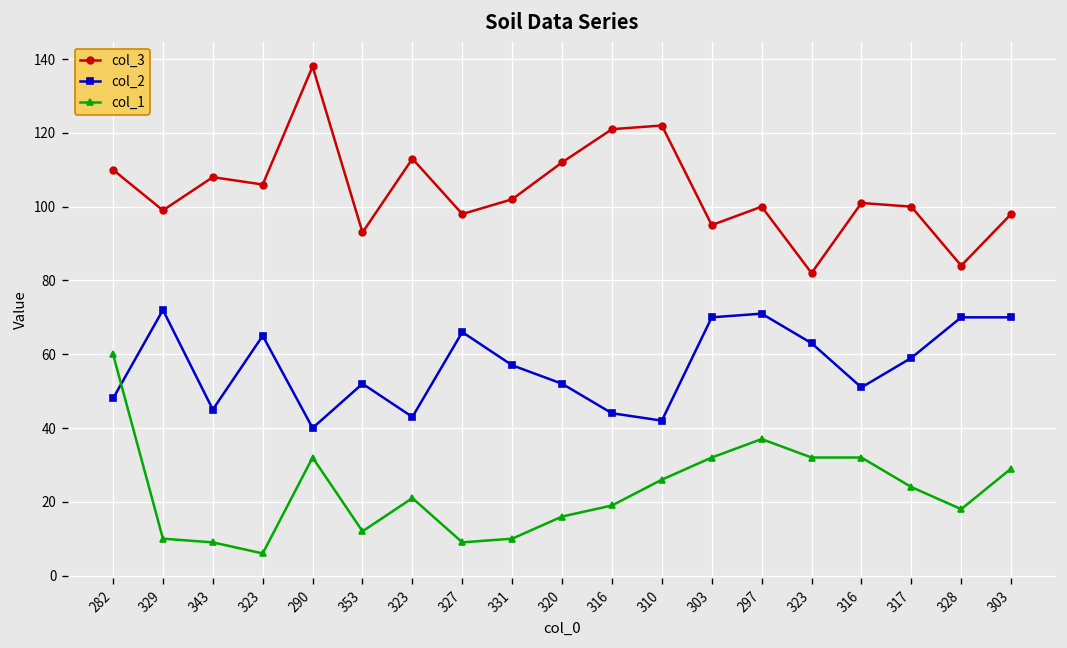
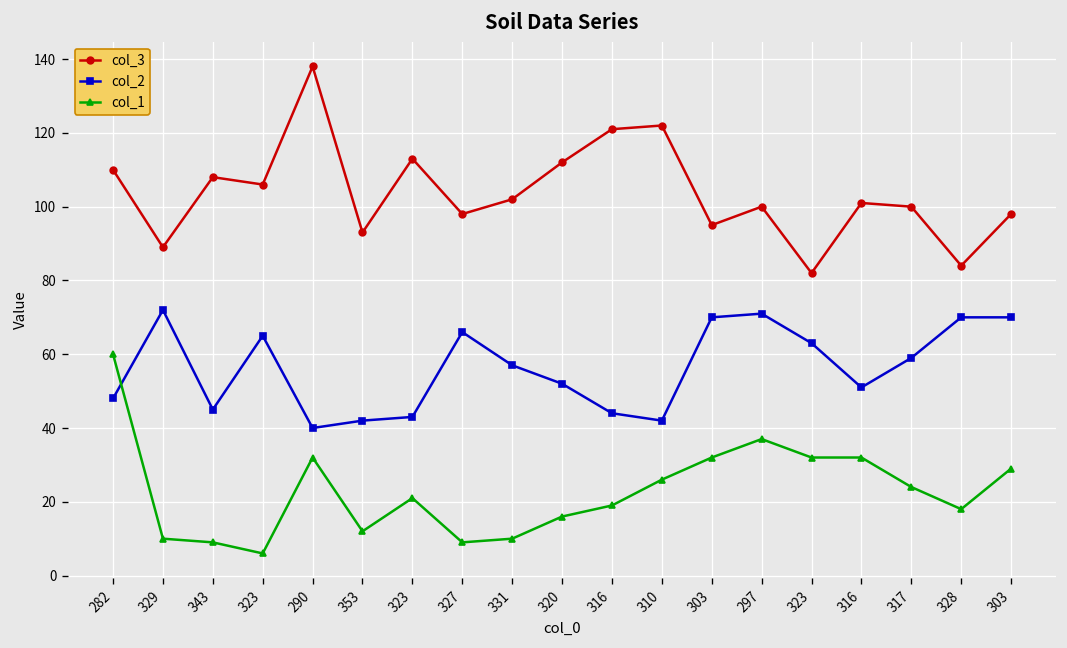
col_3, 329: 99 -> 89
col_2, 353: 52 -> 42
